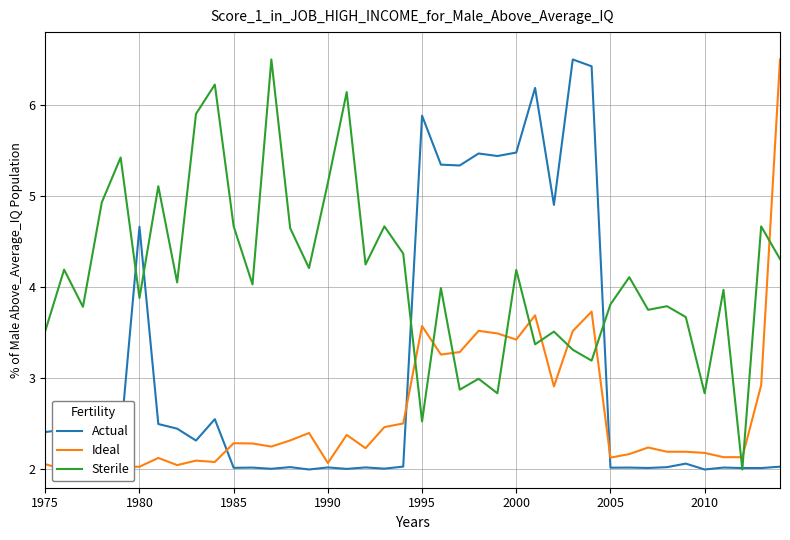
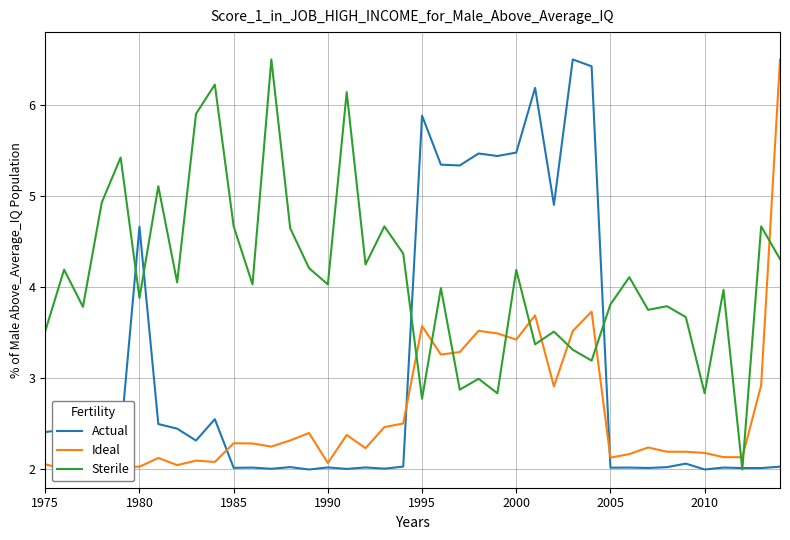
Sterile, 1990: 5.1 -> 4.0
Sterile, 1995: 2.5 -> 2.8
